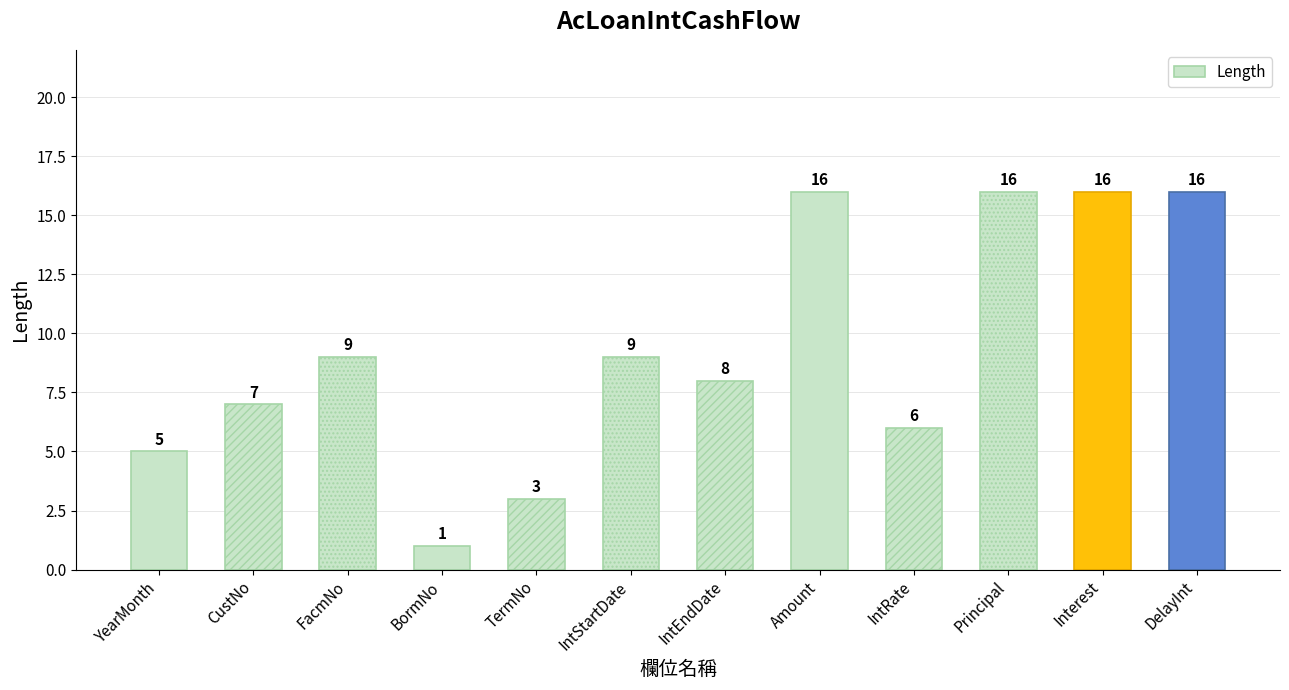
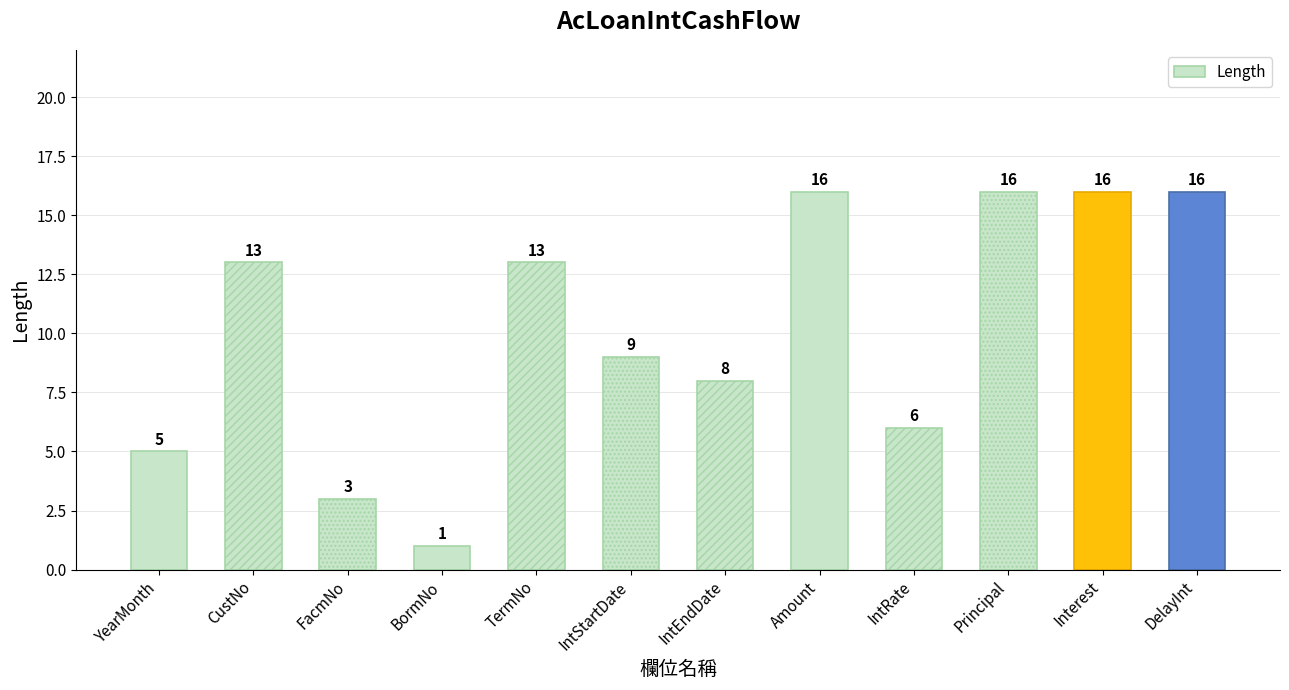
CustNo: 7 -> 13
FacmNo: 9 -> 3
TermNo: 3 -> 13
